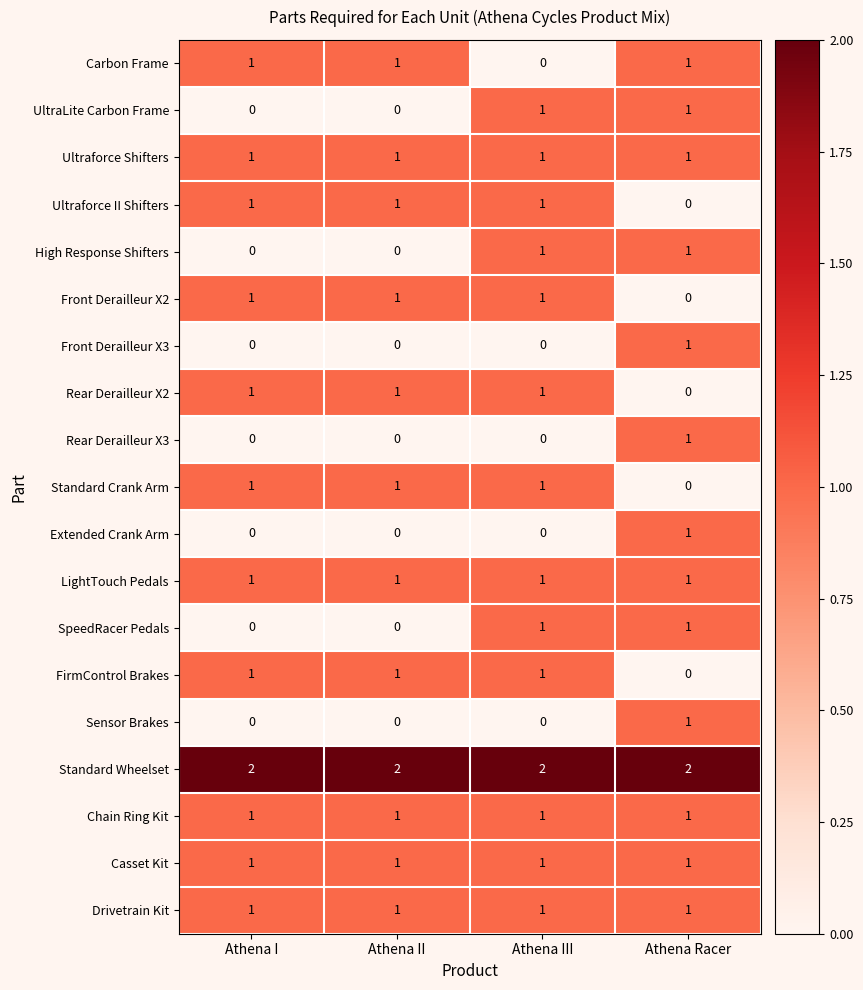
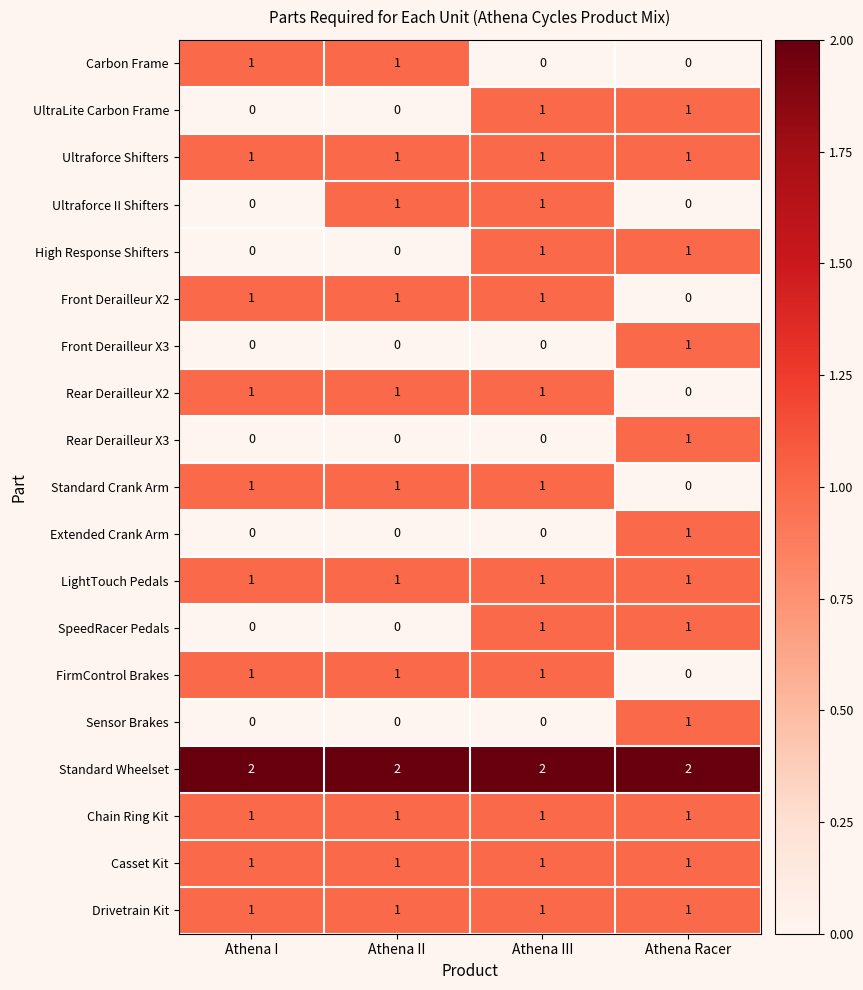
Carbon Frame, Athena Racer: 1 -> 0
Ultraforce II Shifters, Athena I: 1 -> 0
